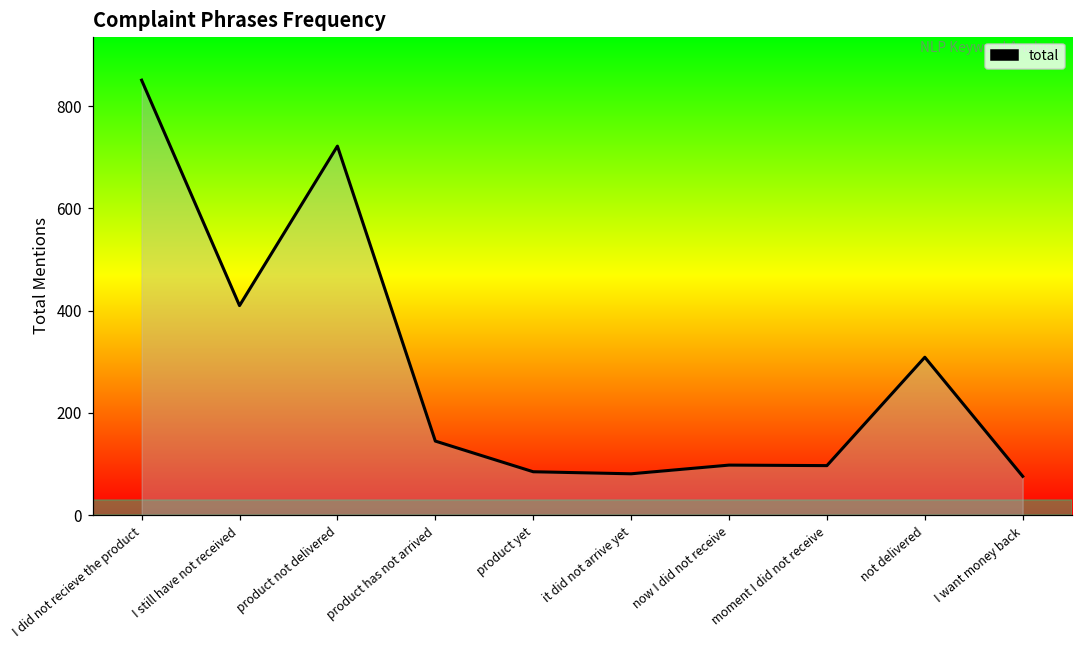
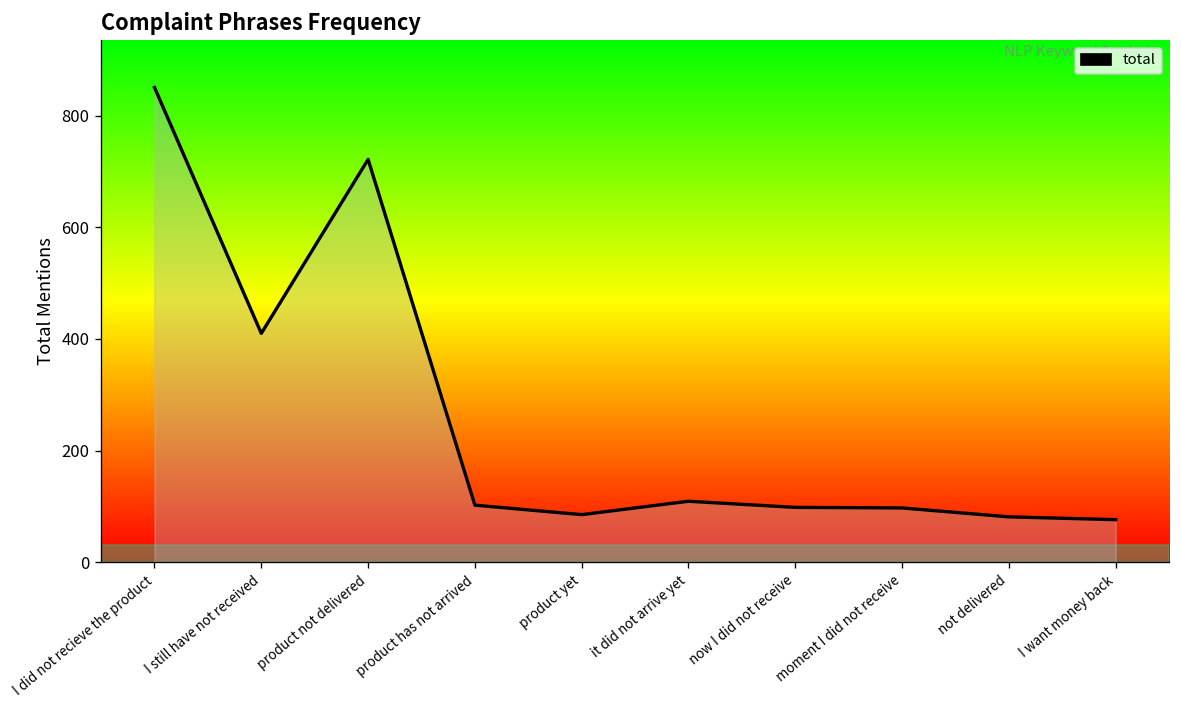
product has not arrived: 150 -> 100
it did not arrive yet: 80 -> 110
not delivered: 310 -> 80
